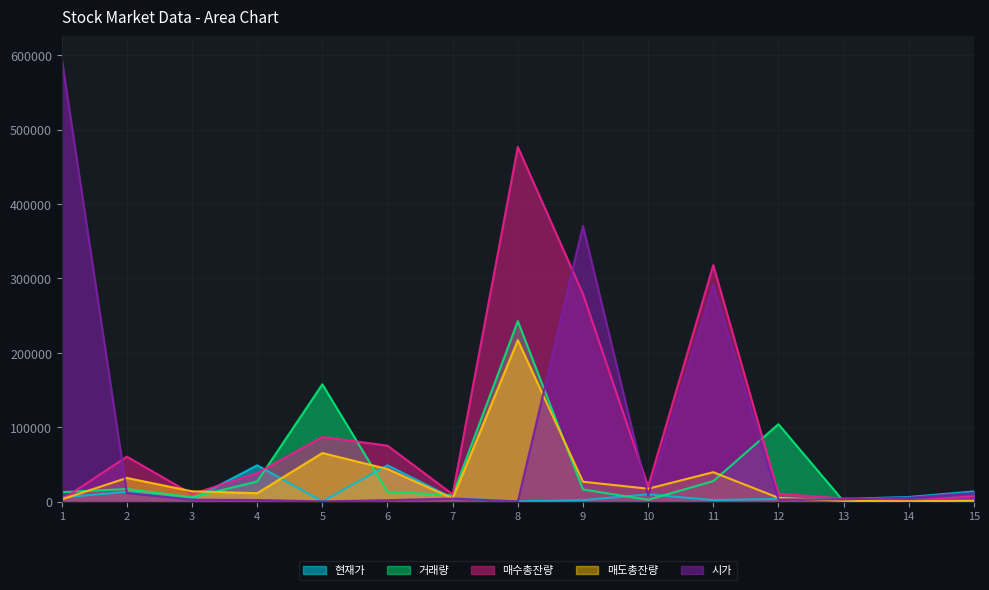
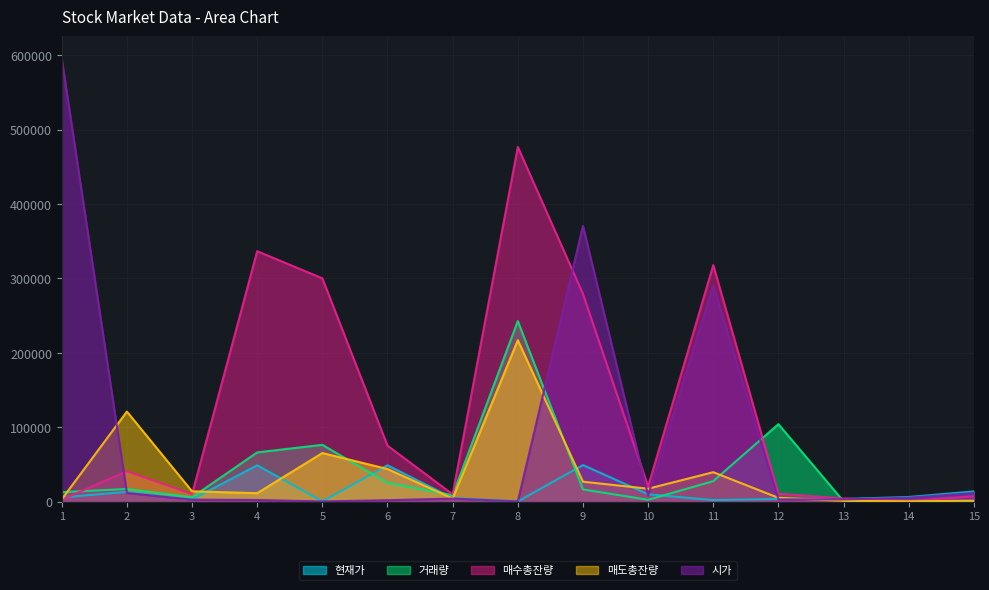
매수총잔량, 2: 60000 -> 40000
매도총잔량, 2: 30000 -> 120000
거래량, 4: 30000 -> 70000
매수총잔량, 4: 40000 -> 340000
거래량, 5: 160000 -> 80000
매수총잔량, 5: 90000 -> 300000
거래량, 6: 10000 -> 30000
현재가, 9: 0 -> 50000
